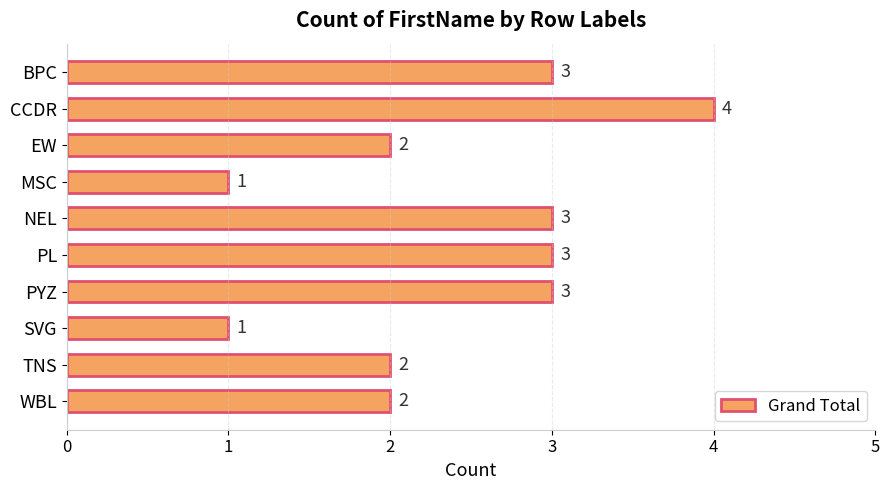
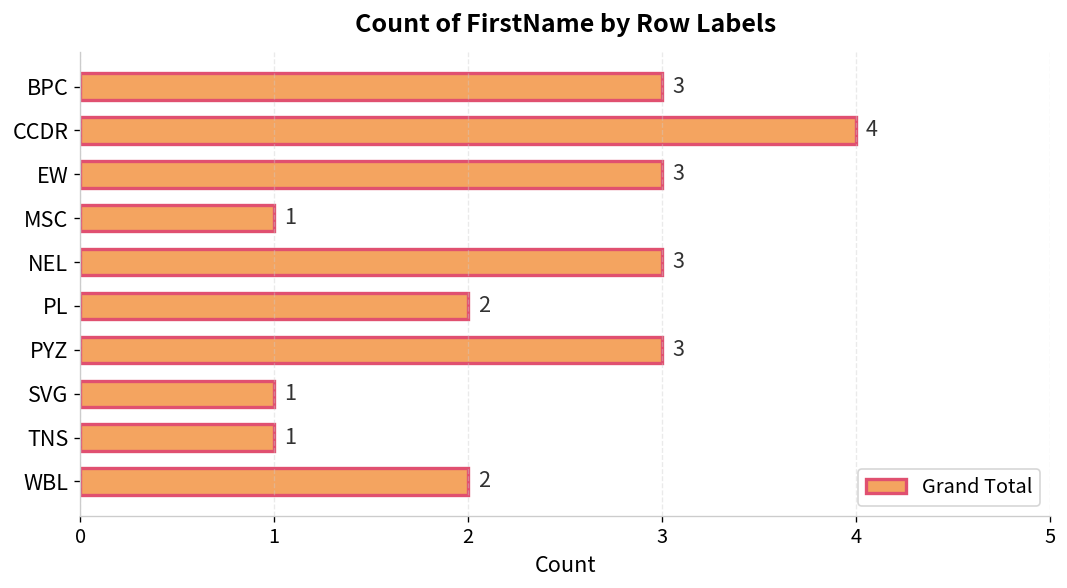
EW: 2 -> 3
PL: 3 -> 2
TNS: 2 -> 1
